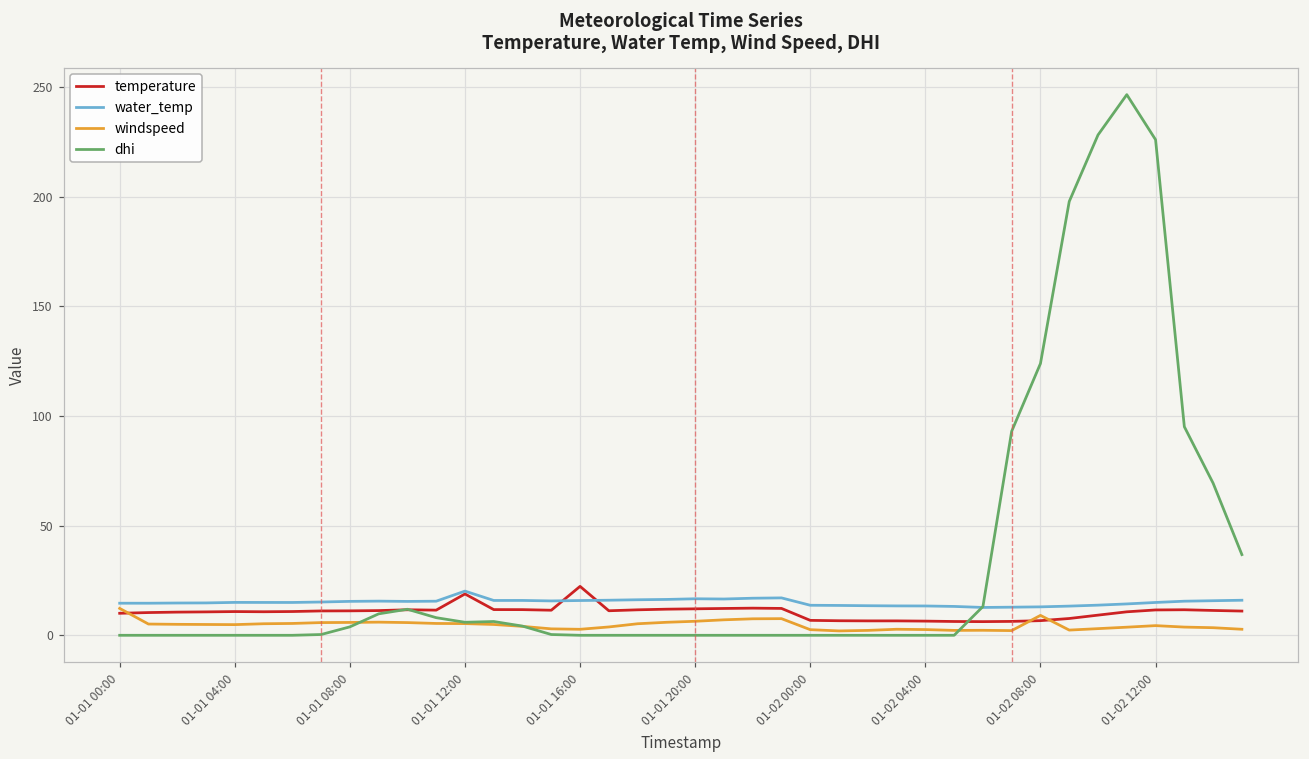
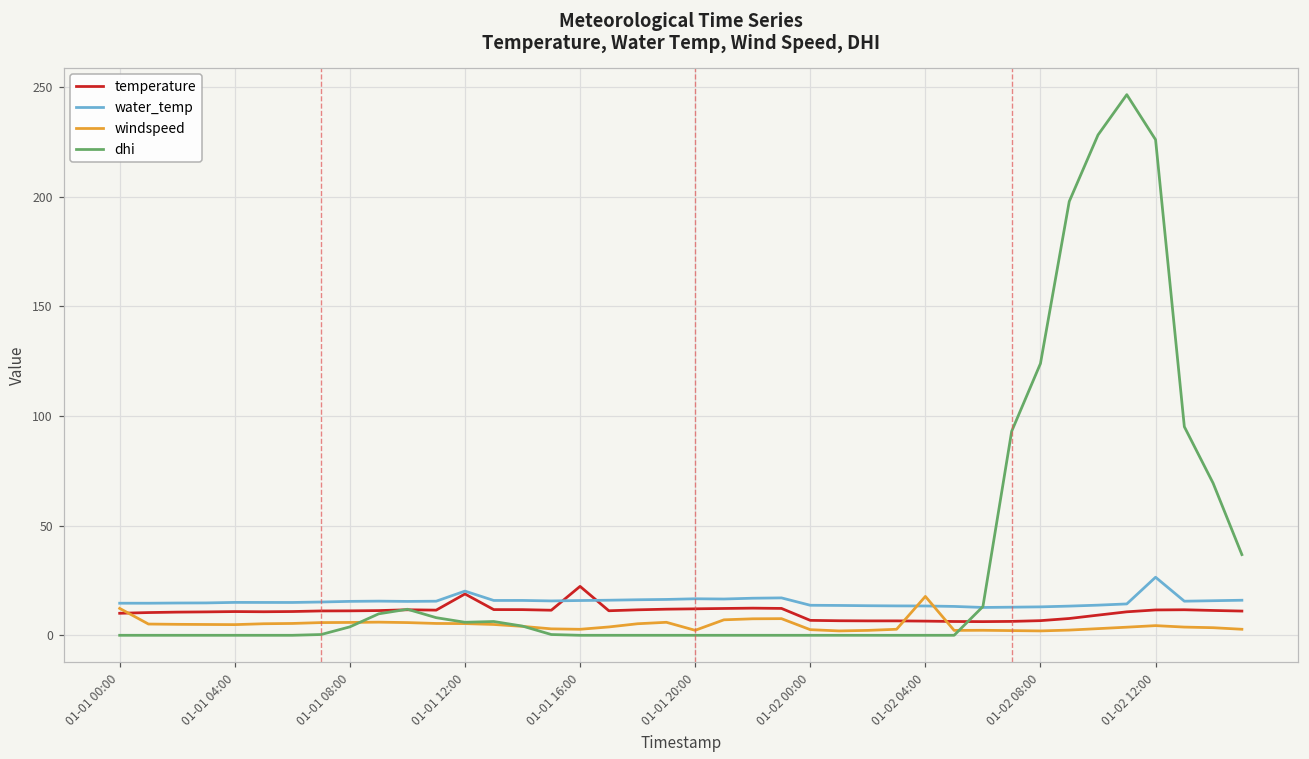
windspeed, 01-01 20:00: 6 -> 2
windspeed, 01-02 04:00: 3 -> 18
windspeed, 01-02 08:00: 9 -> 2
water_temp, 01-02 12:00: 15 -> 26
